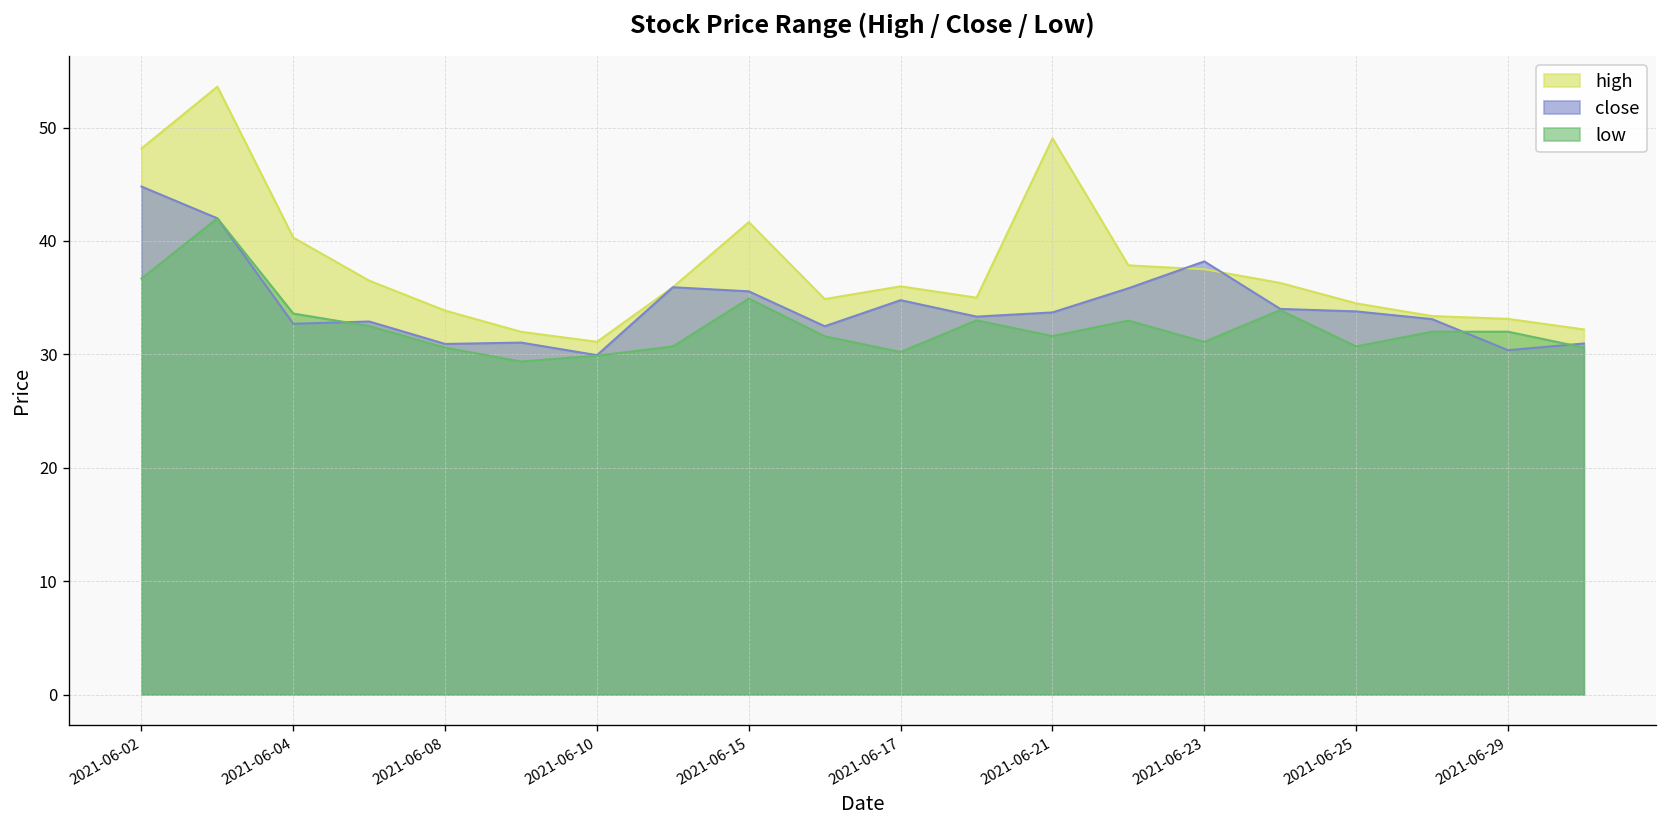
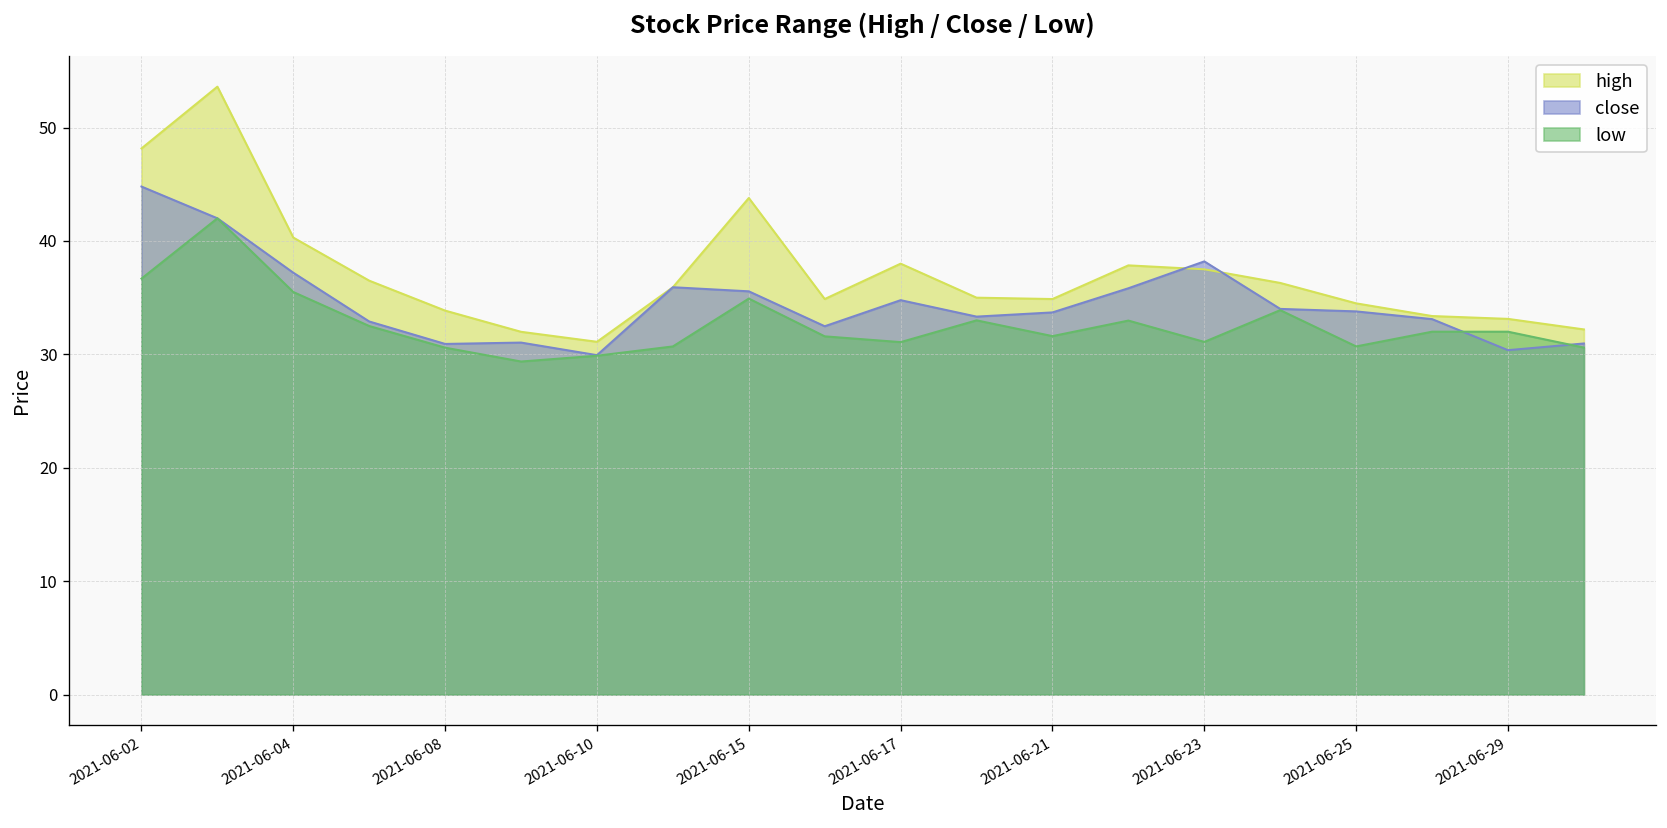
close, 2021-06-04: 33 -> 37
low, 2021-06-04: 34 -> 36
high, 2021-06-15: 42 -> 44
high, 2021-06-17: 36 -> 38
low, 2021-06-17: 30 -> 31
high, 2021-06-21: 49 -> 35
